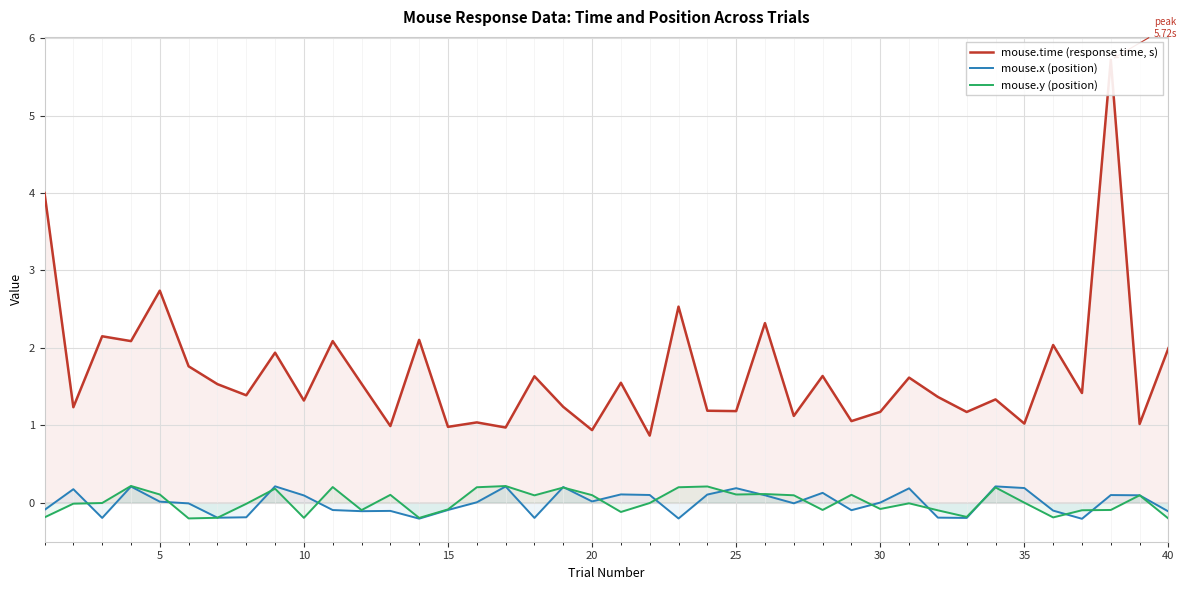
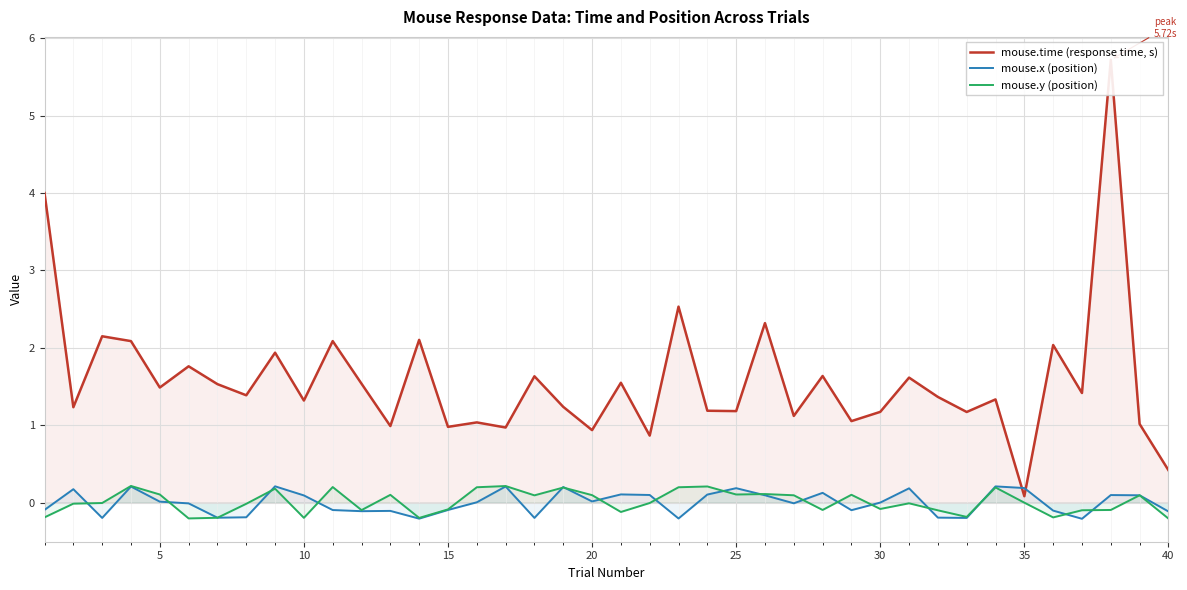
mouse.time (response time, s), 5: 2.7 -> 1.5
mouse.time (response time, s), 35: 1.0 -> 0.1
mouse.time (response time, s), 40: 2.0 -> 0.4
